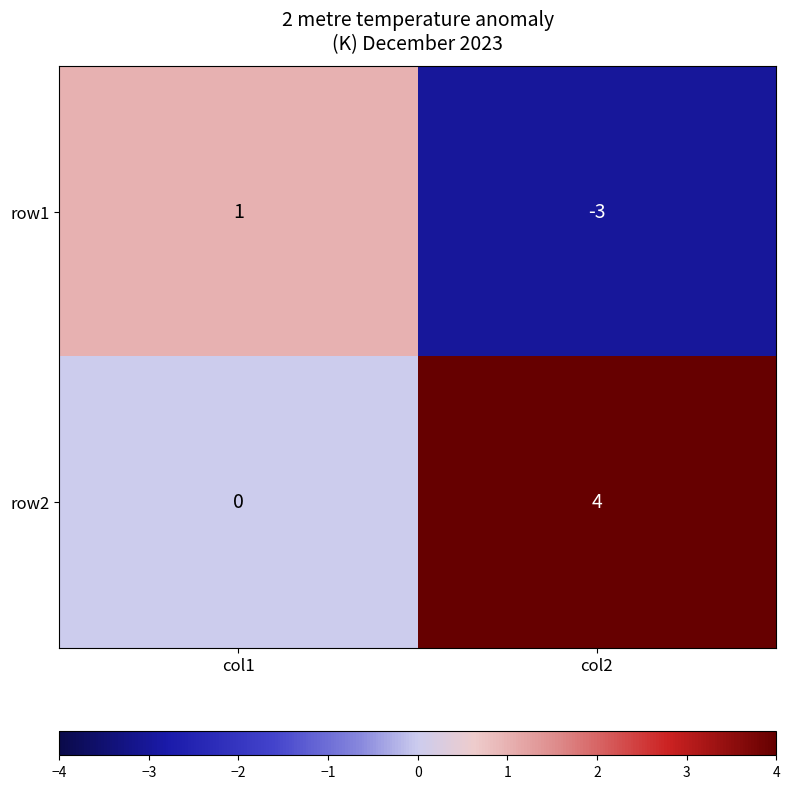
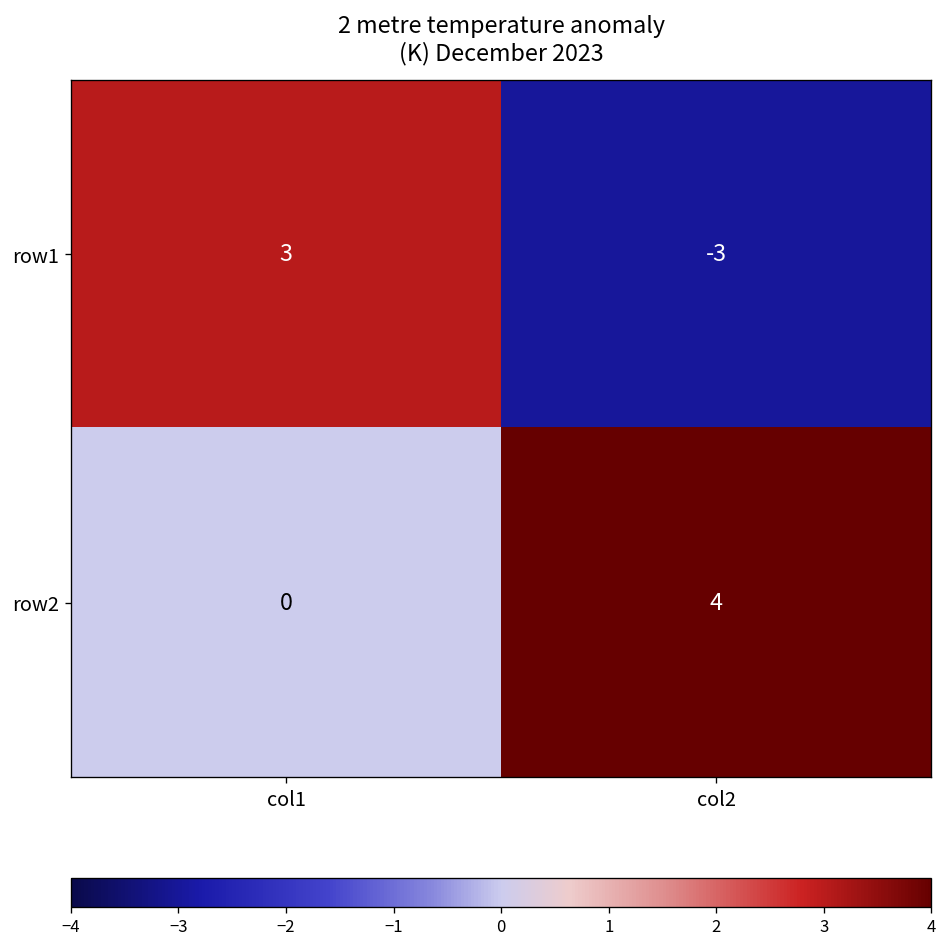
row1, col1: 1 -> 3
